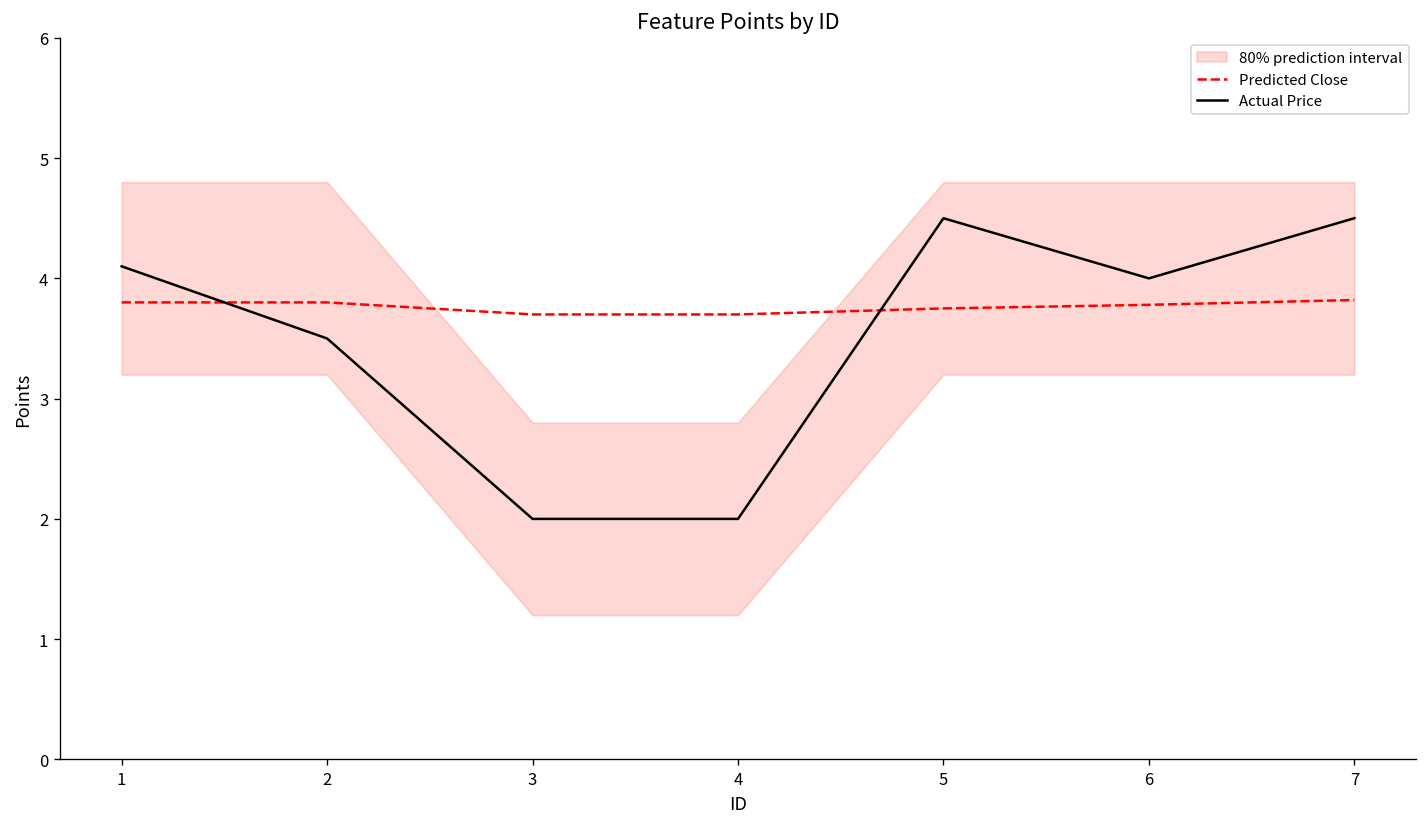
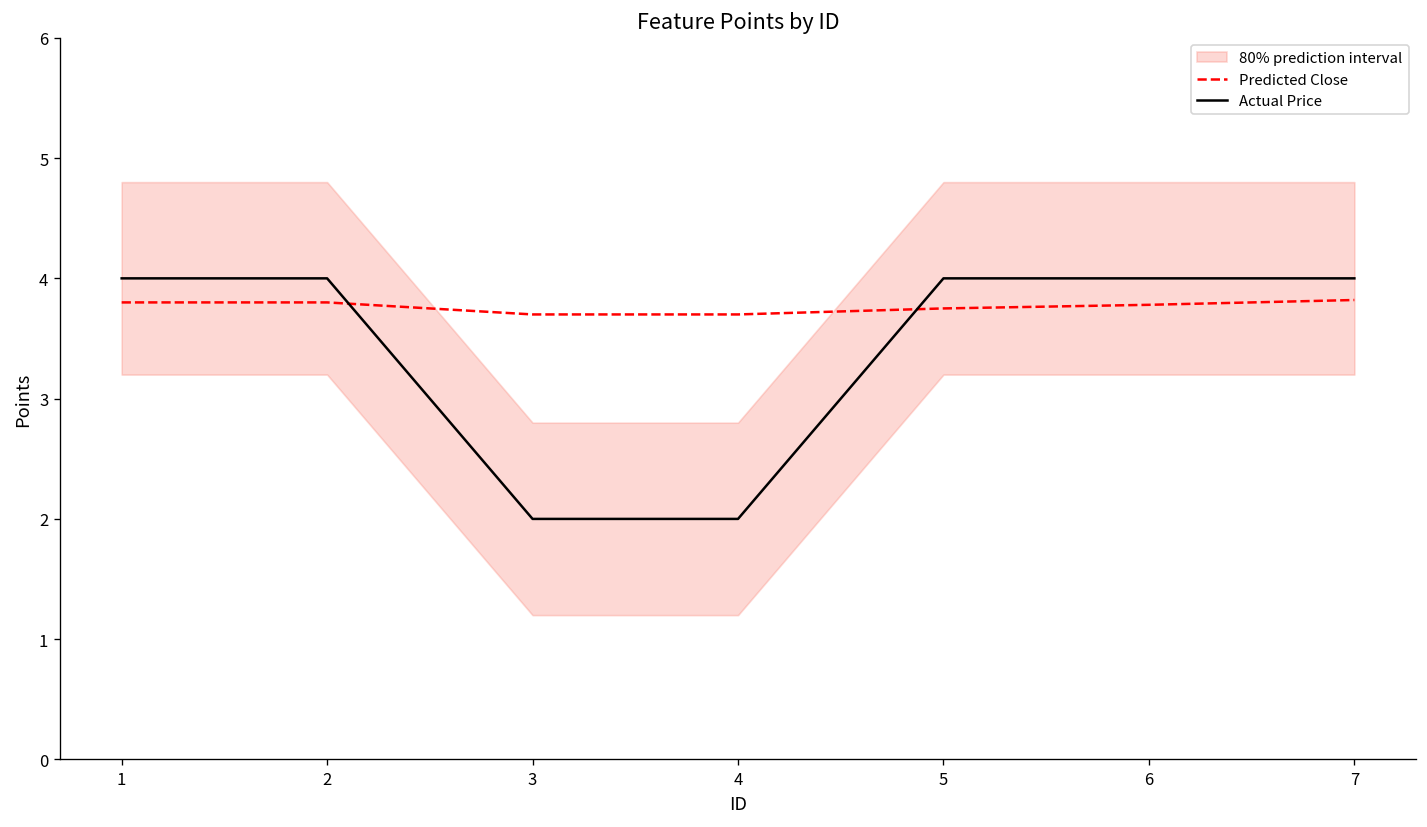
Actual Price, 1: 4.1 -> 4.0
Actual Price, 2: 3.5 -> 4.0
Actual Price, 5: 4.5 -> 4.0
Actual Price, 7: 4.5 -> 4.0
